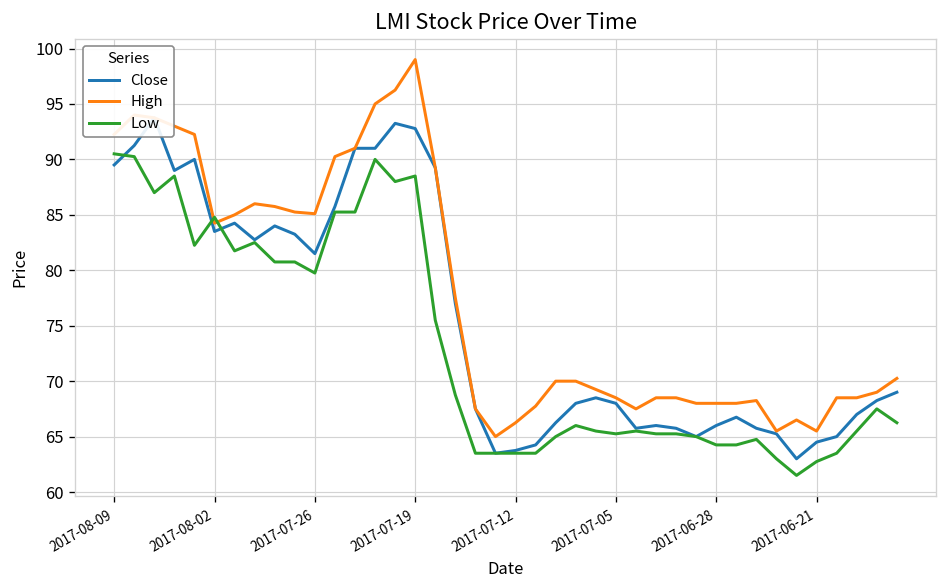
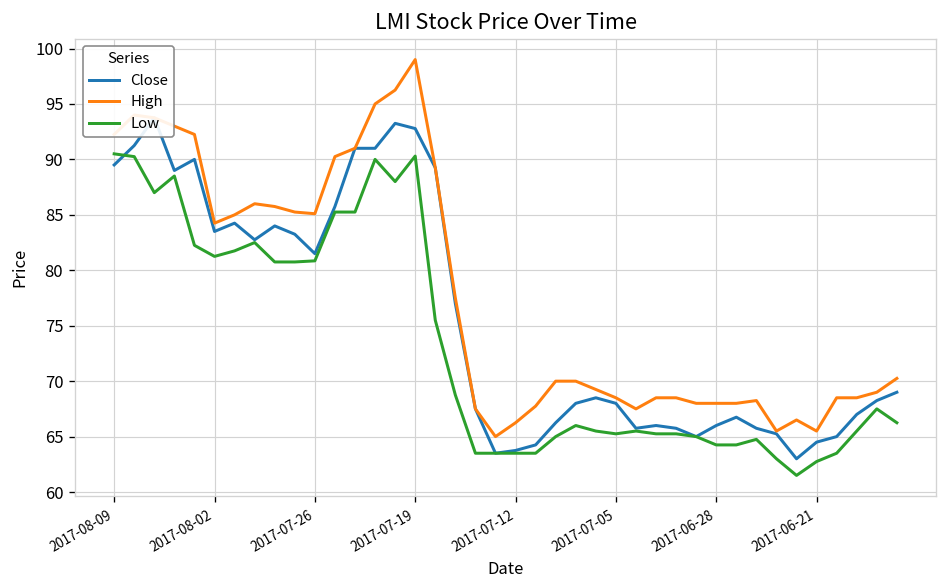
Low, 2017-08-02: 85 -> 81
Low, 2017-07-26: 80 -> 81
Low, 2017-07-19: 89 -> 90
